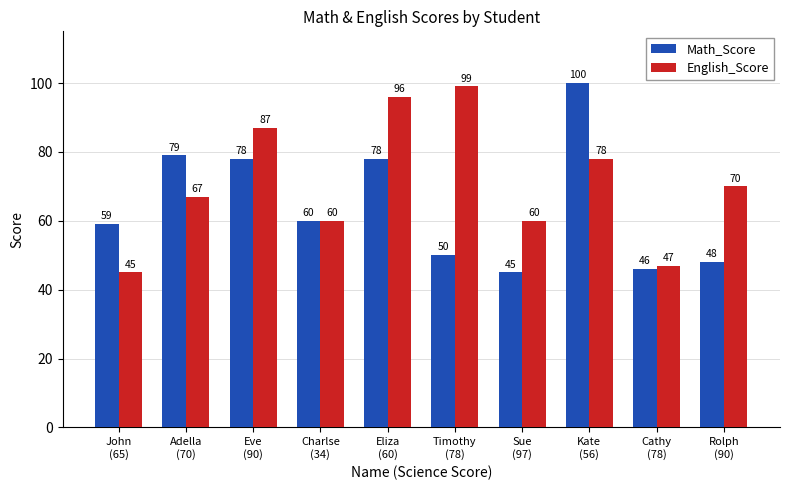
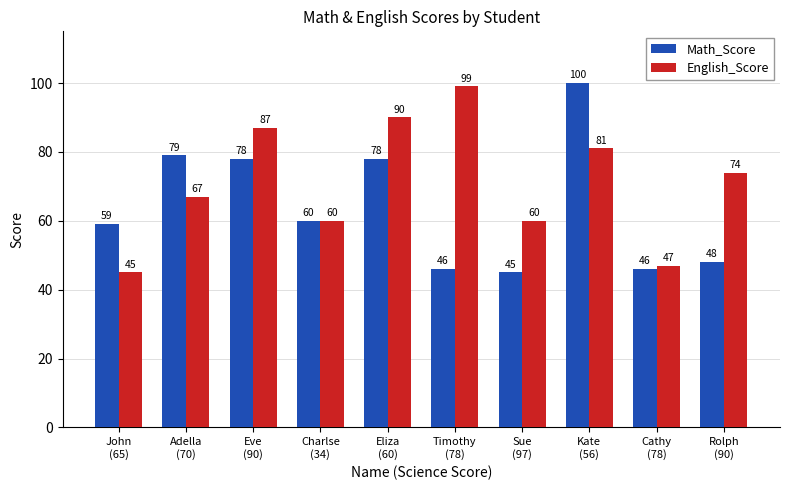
English_Score, Eliza (60): 96 -> 90
Math_Score, Timothy (78): 50 -> 46
English_Score, Kate (56): 78 -> 81
English_Score, Rolph (90): 70 -> 74
